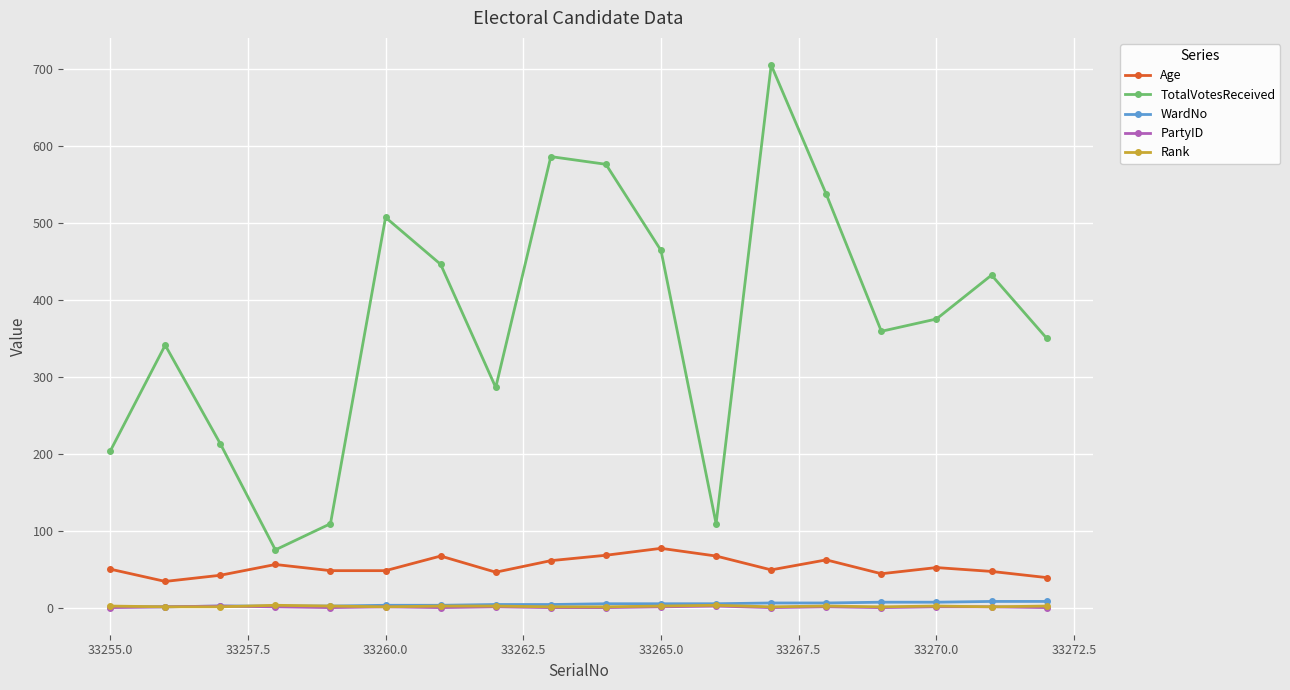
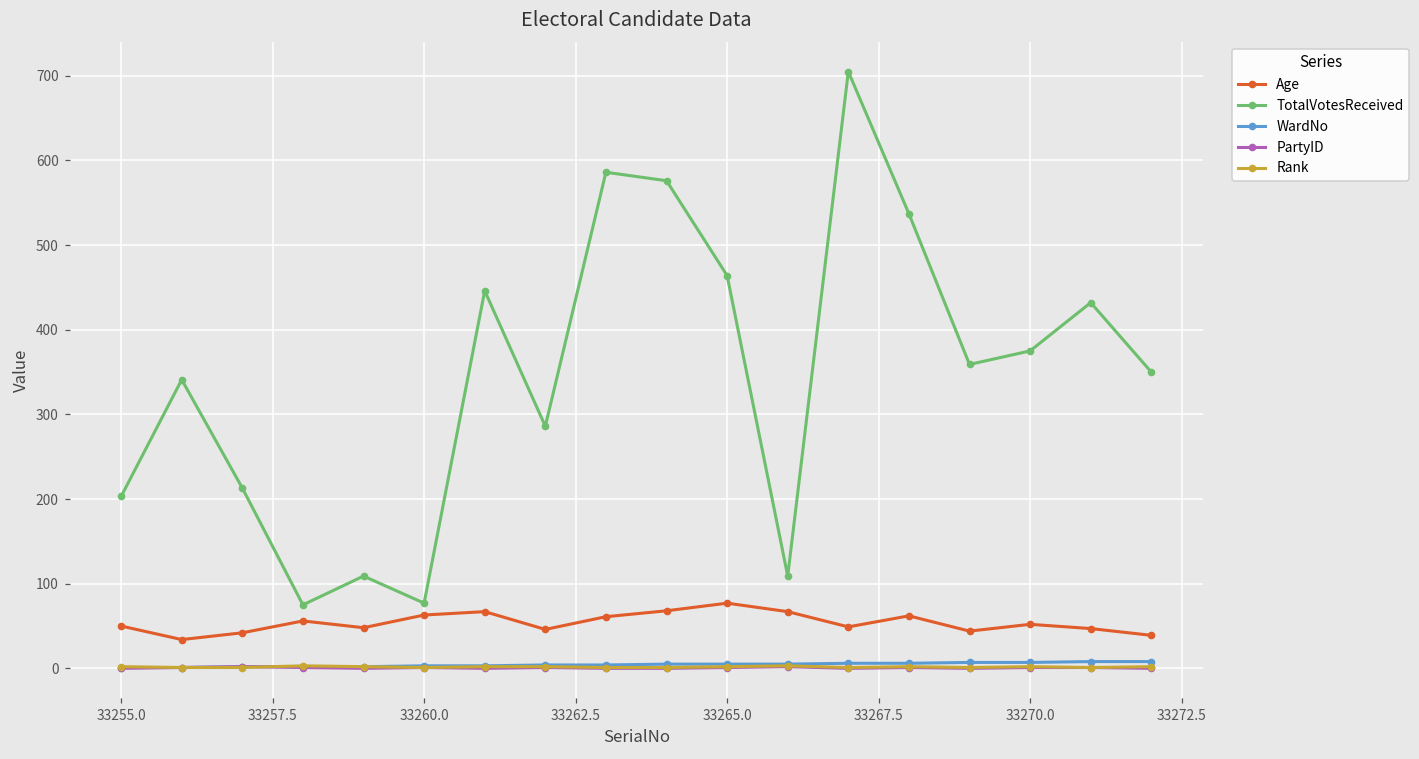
Age, 33260.0: 50 -> 60
TotalVotesReceived, 33260.0: 510 -> 80
